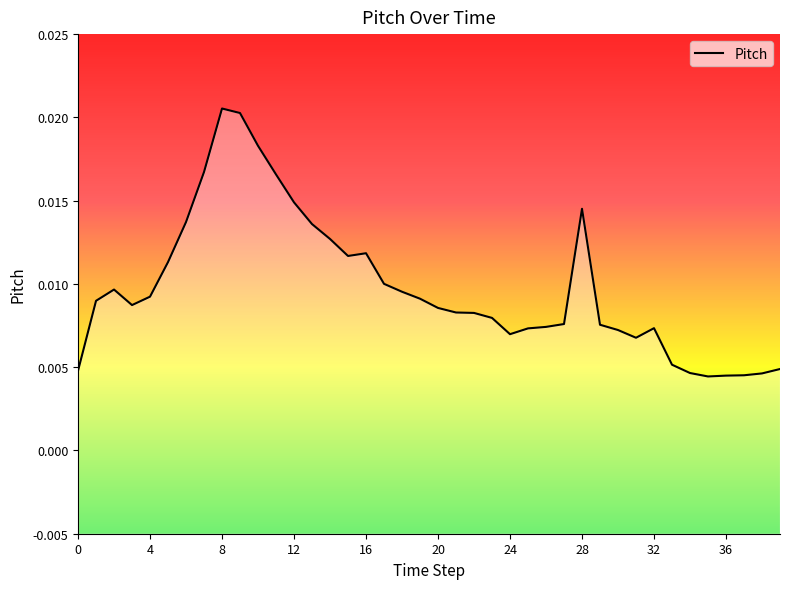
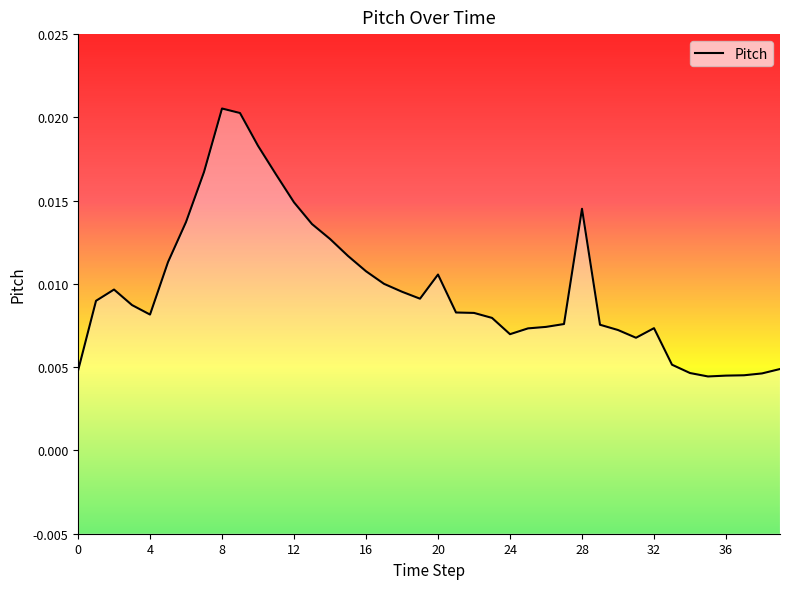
4: 0.0092 -> 0.0082
16: 0.0118 -> 0.0108
20: 0.0086 -> 0.0106
